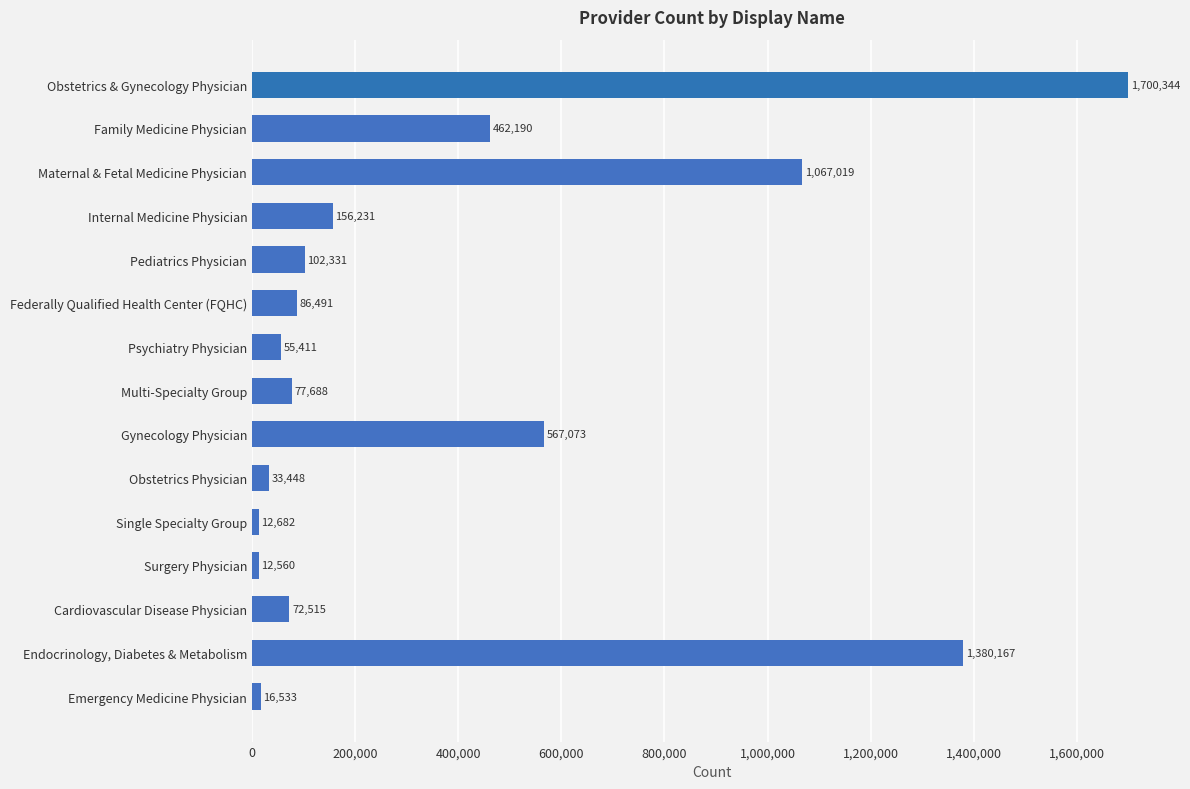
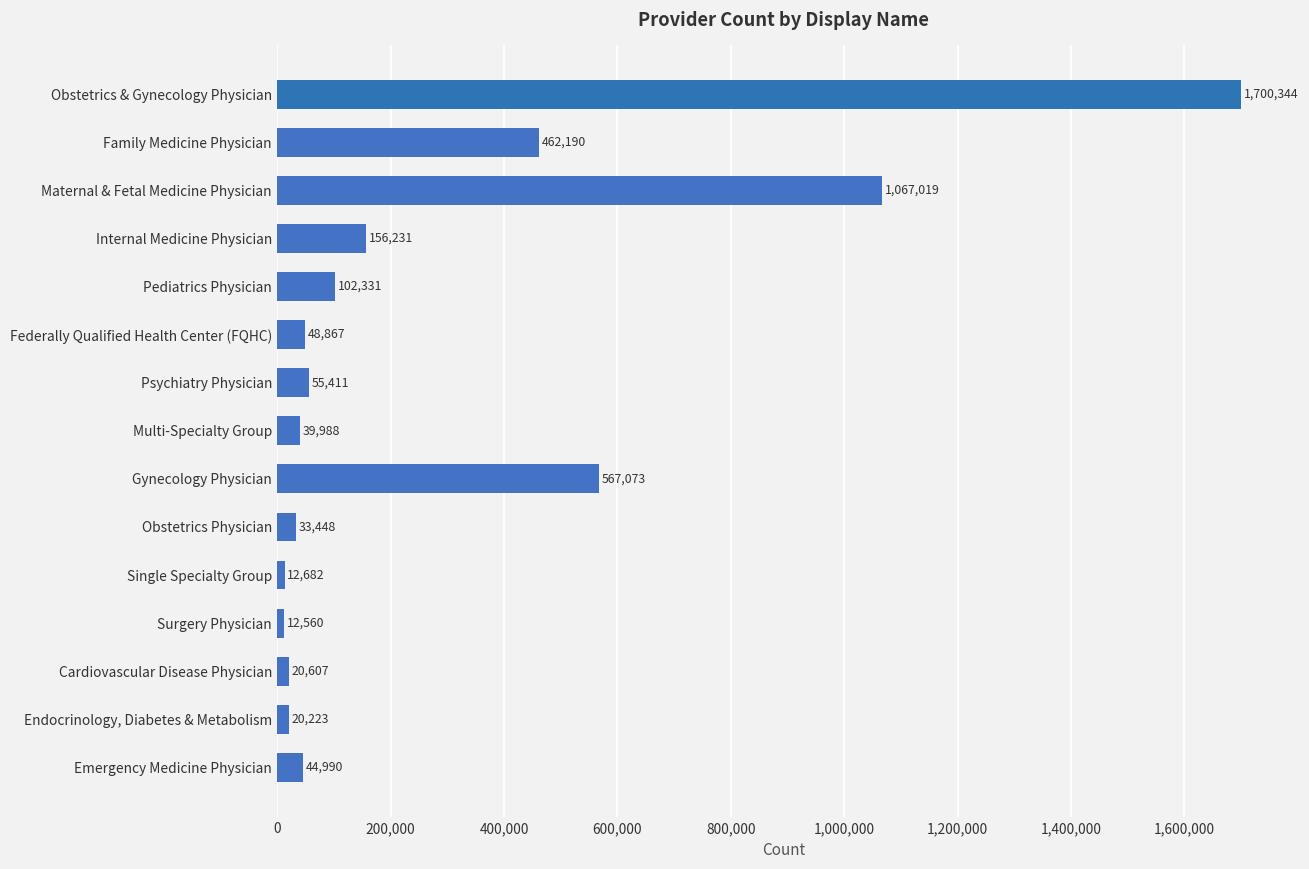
Federally Qualified Health Center (FQHC): 86,491 -> 48,867
Multi-Specialty Group: 77,688 -> 39,988
Cardiovascular Disease Physician: 72,515 -> 20,607
Endocrinology, Diabetes & Metabolism: 1,380,167 -> 20,223
Emergency Medicine Physician: 16,533 -> 44,990
